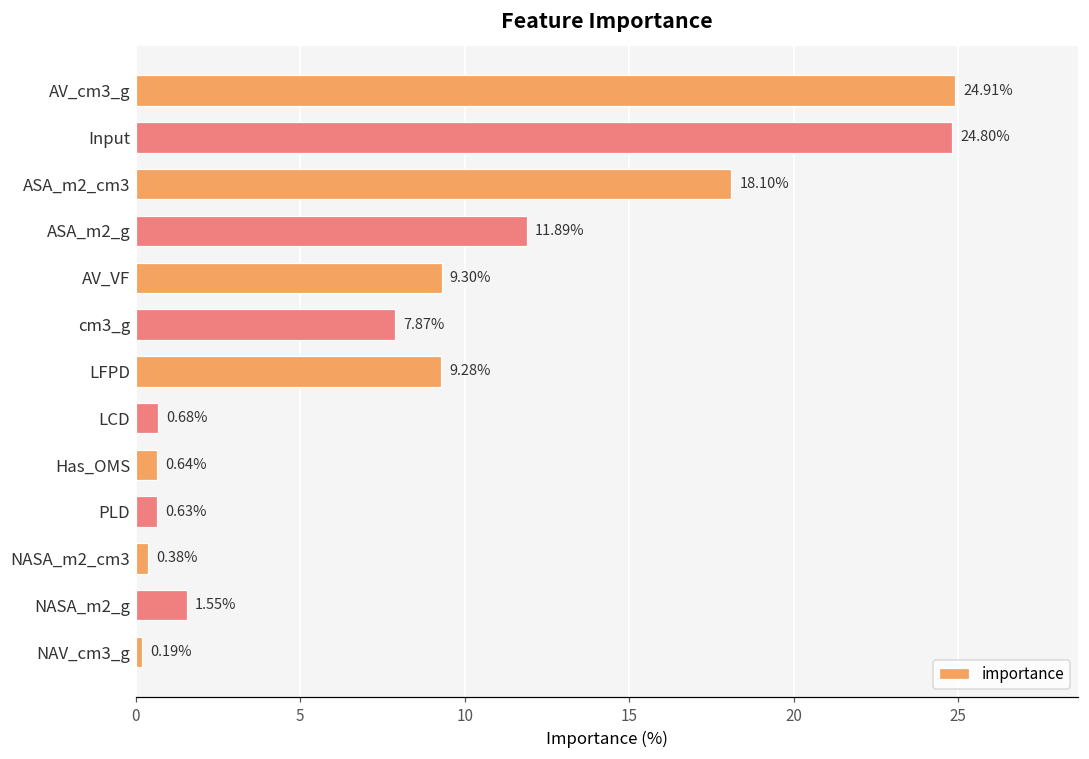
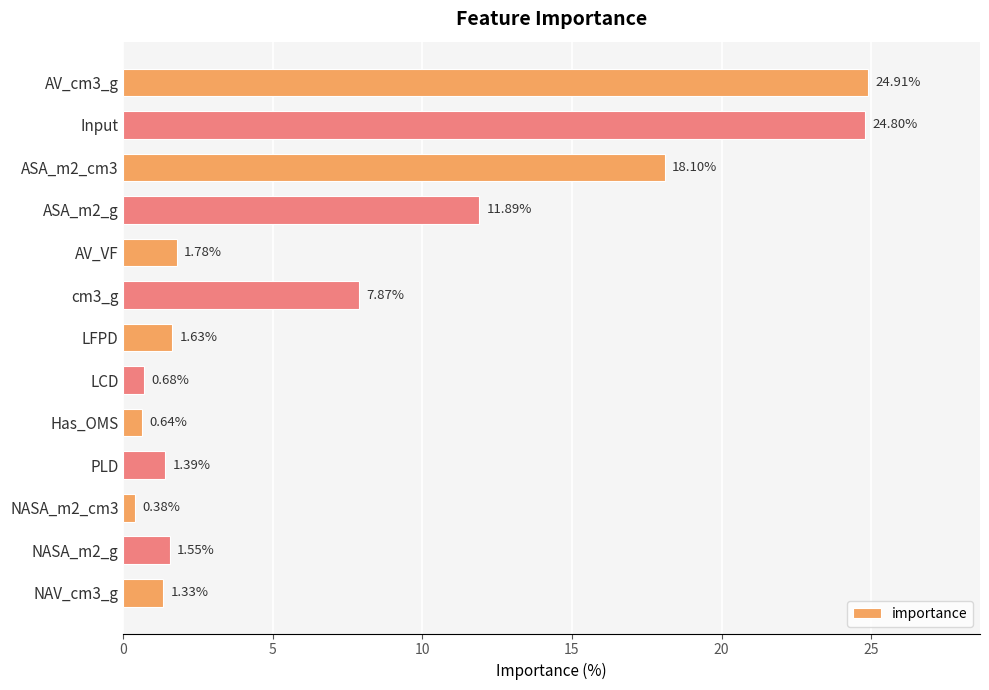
AV_VF: 9.30% -> 1.78%
LFPD: 9.28% -> 1.63%
PLD: 0.63% -> 1.39%
NAV_cm3_g: 0.19% -> 1.33%
